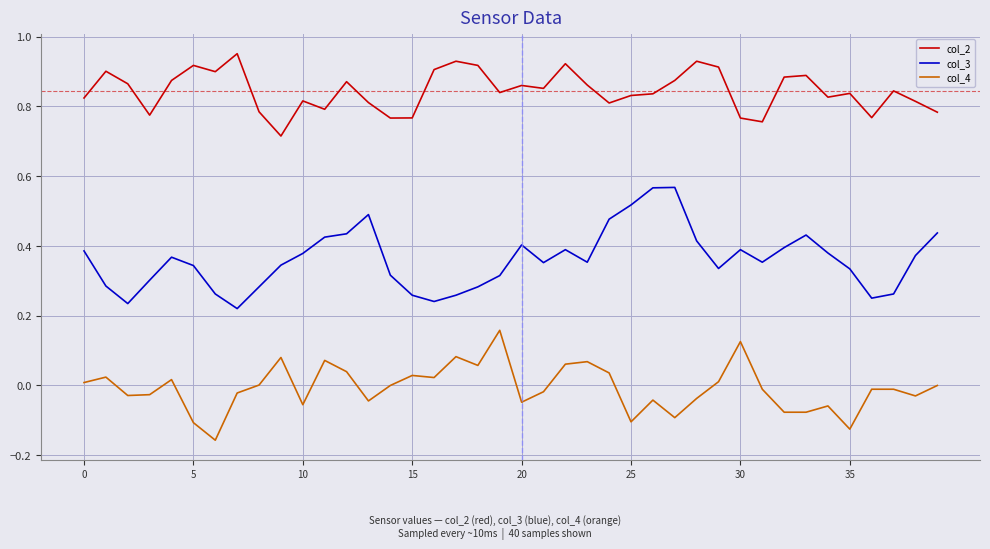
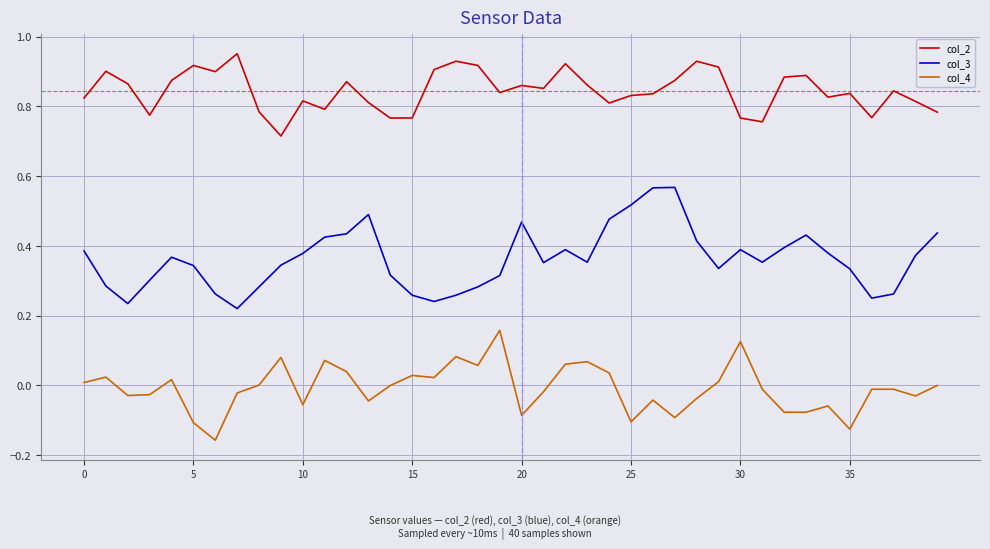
col_3, 20: 0.40 -> 0.47
col_4, 20: -0.05 -> -0.09
